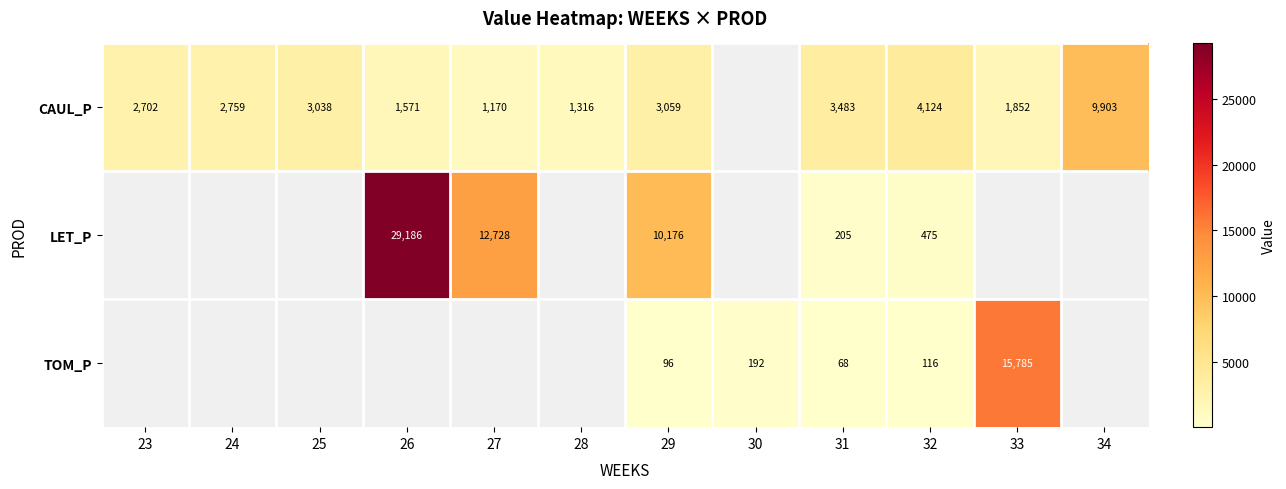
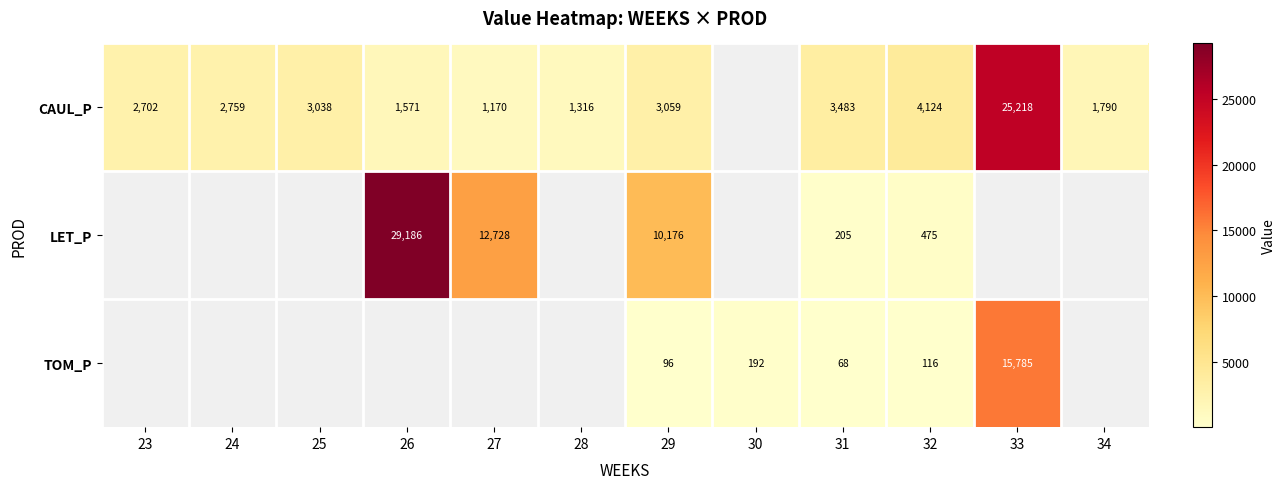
CAUL_P, 33: 1,852 -> 25,218
CAUL_P, 34: 9,903 -> 1,790
